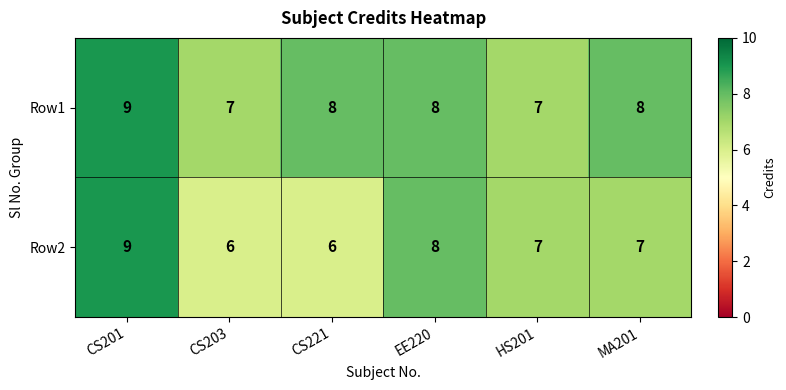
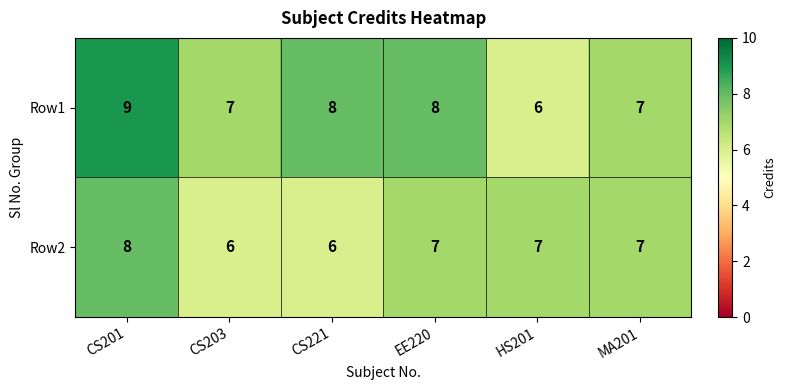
Row1, HS201: 7 -> 6
Row1, MA201: 8 -> 7
Row2, CS201: 9 -> 8
Row2, EE220: 8 -> 7
